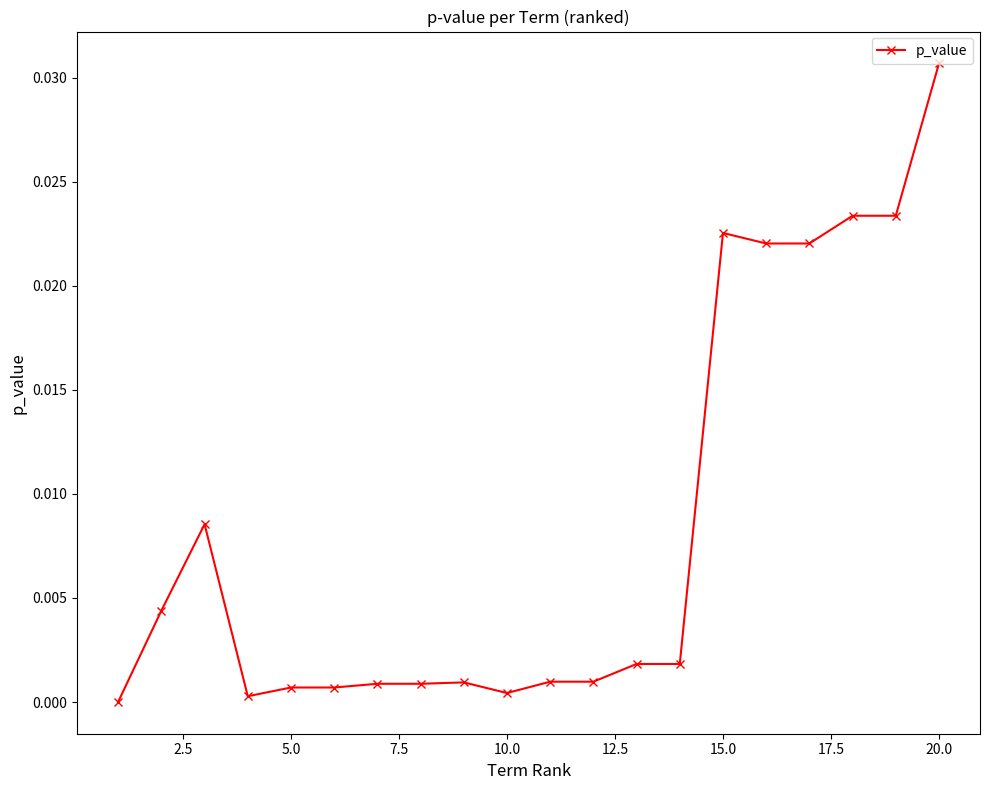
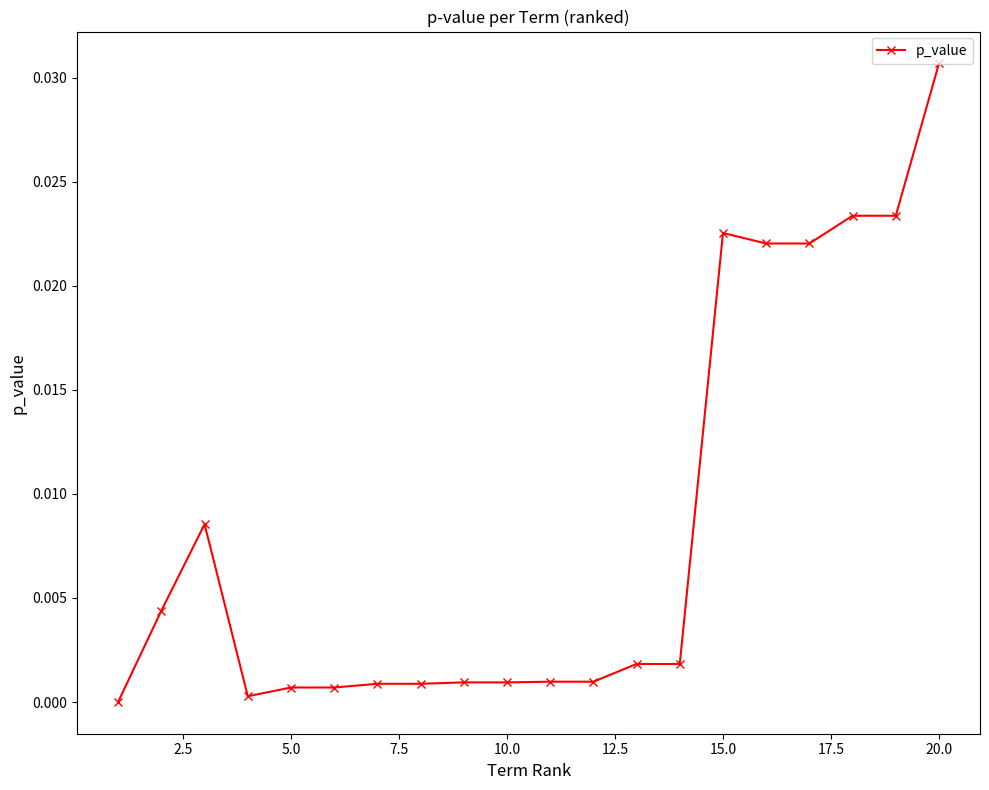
10.0: 0.0004 -> 0.0009
